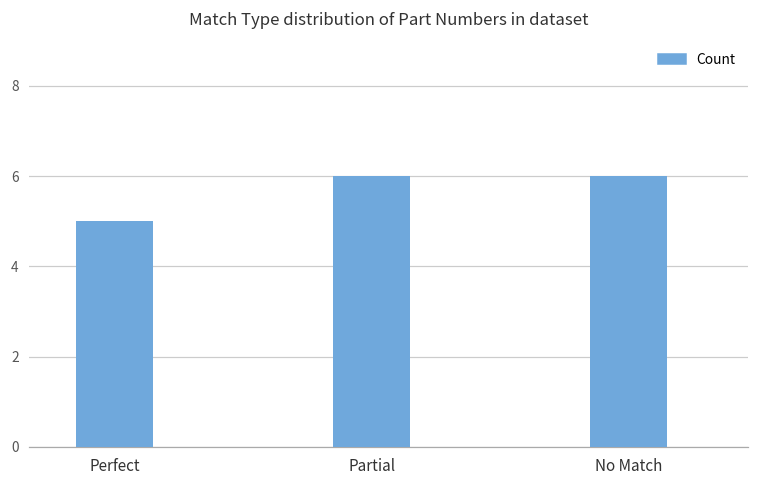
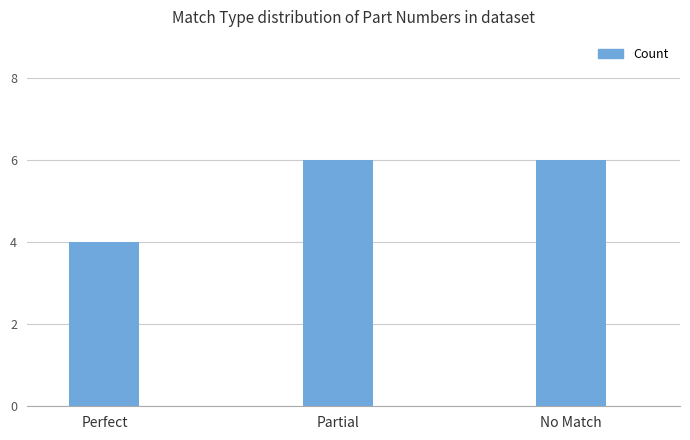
Perfect: 5 -> 4
